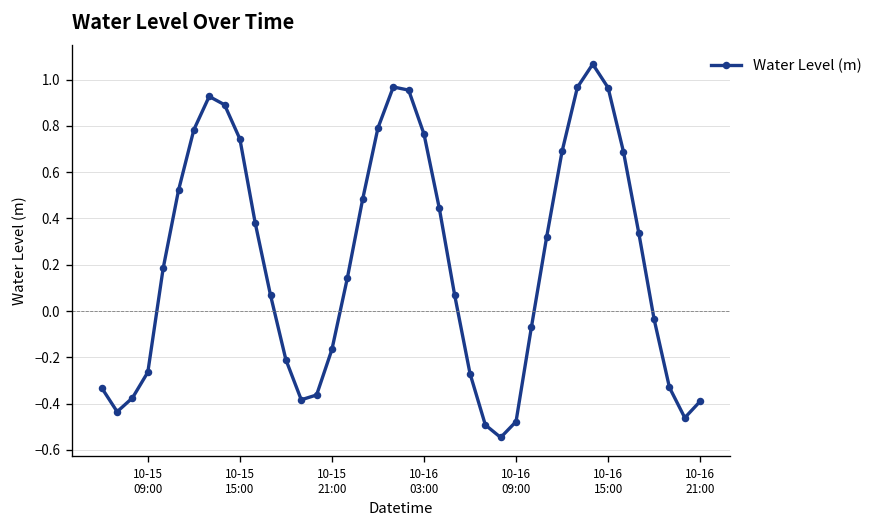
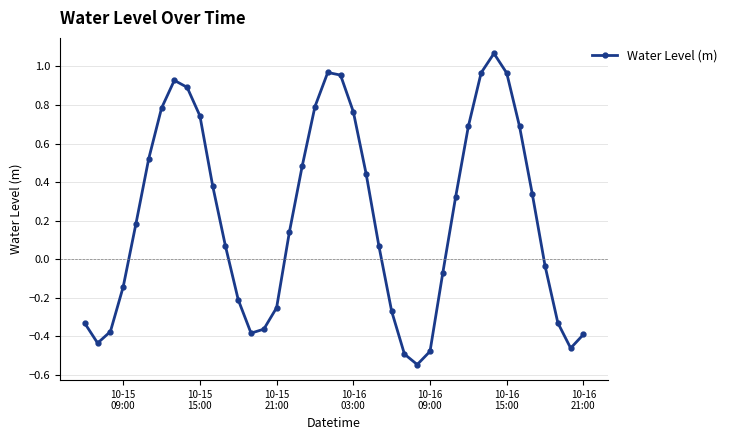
10-15 09:00: -0.26 -> -0.14
10-15 21:00: -0.17 -> -0.25
